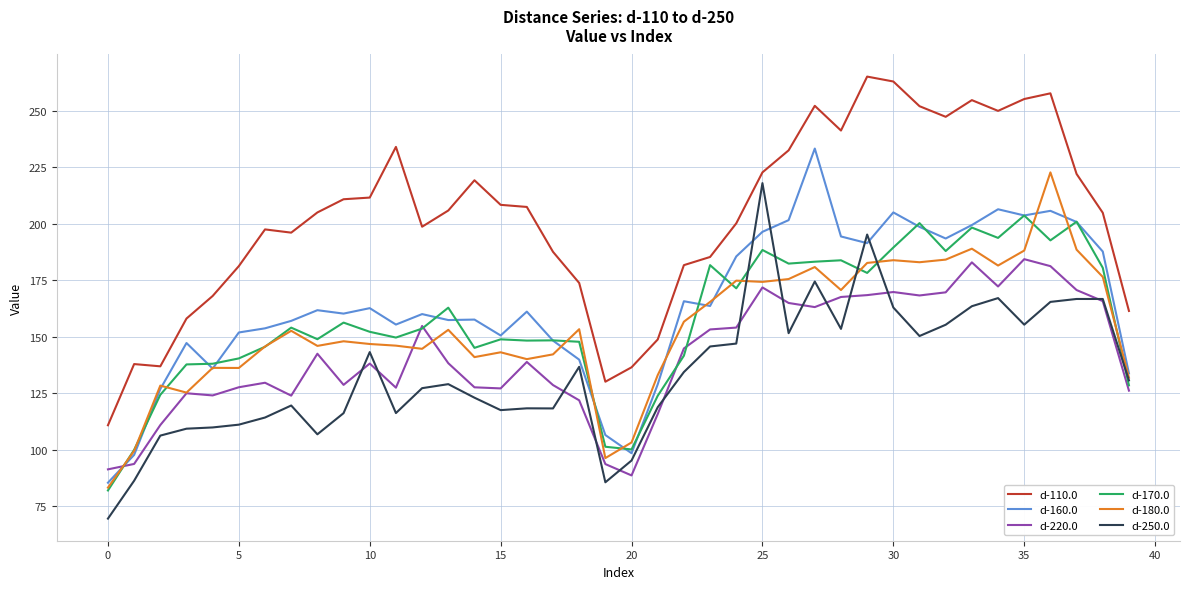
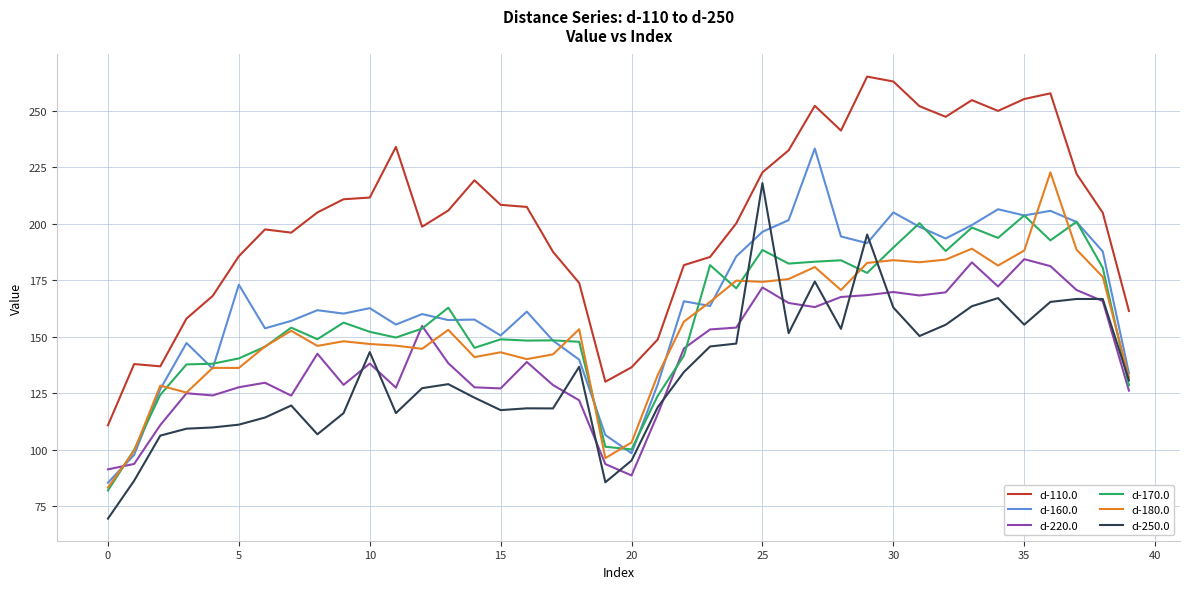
d-110.0, 5: 181 -> 186
d-160.0, 5: 152 -> 173
